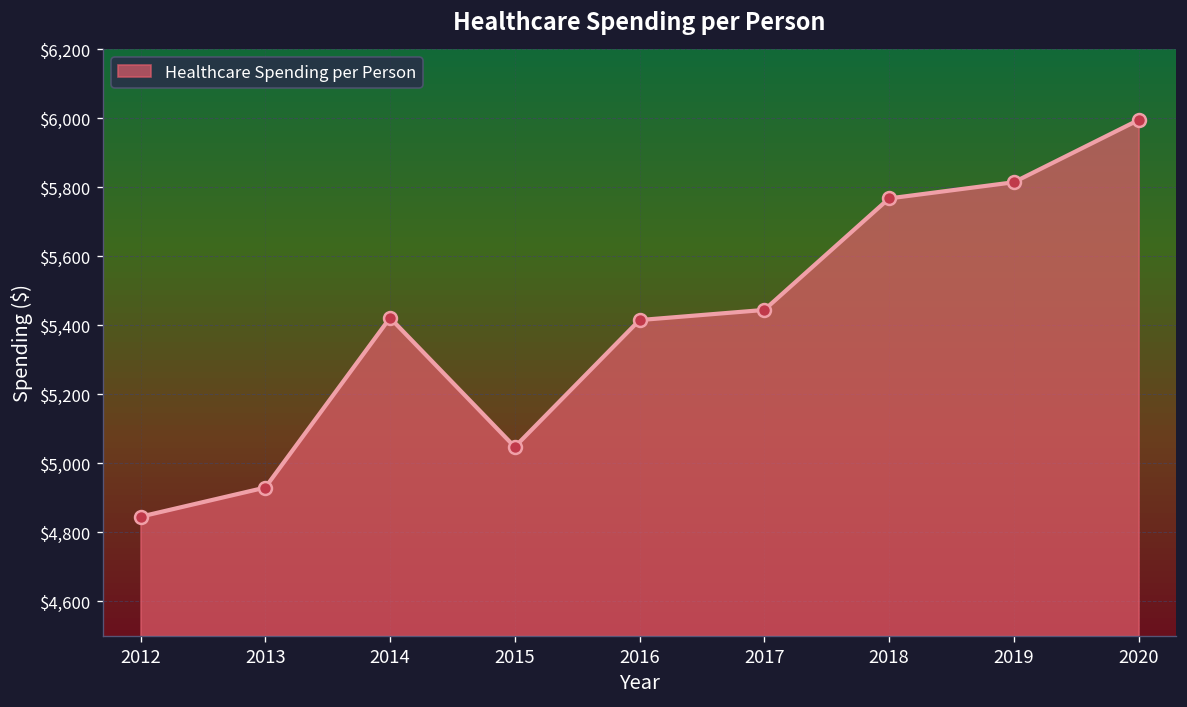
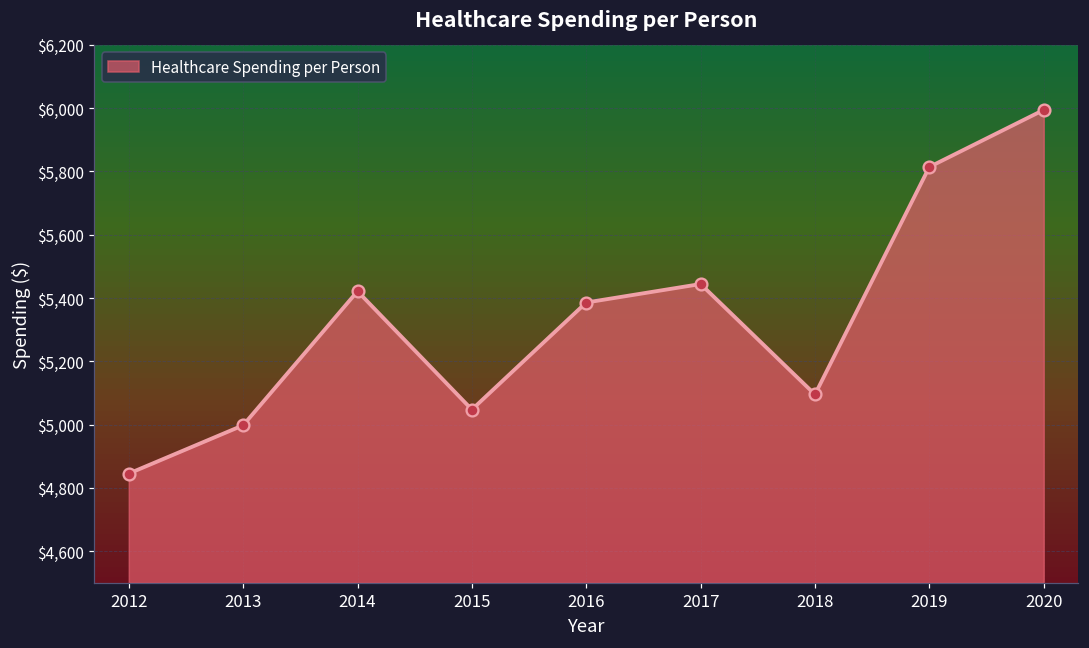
2013: $4,930 -> $5,000
2016: $5,410 -> $5,390
2018: $5,770 -> $5,100
